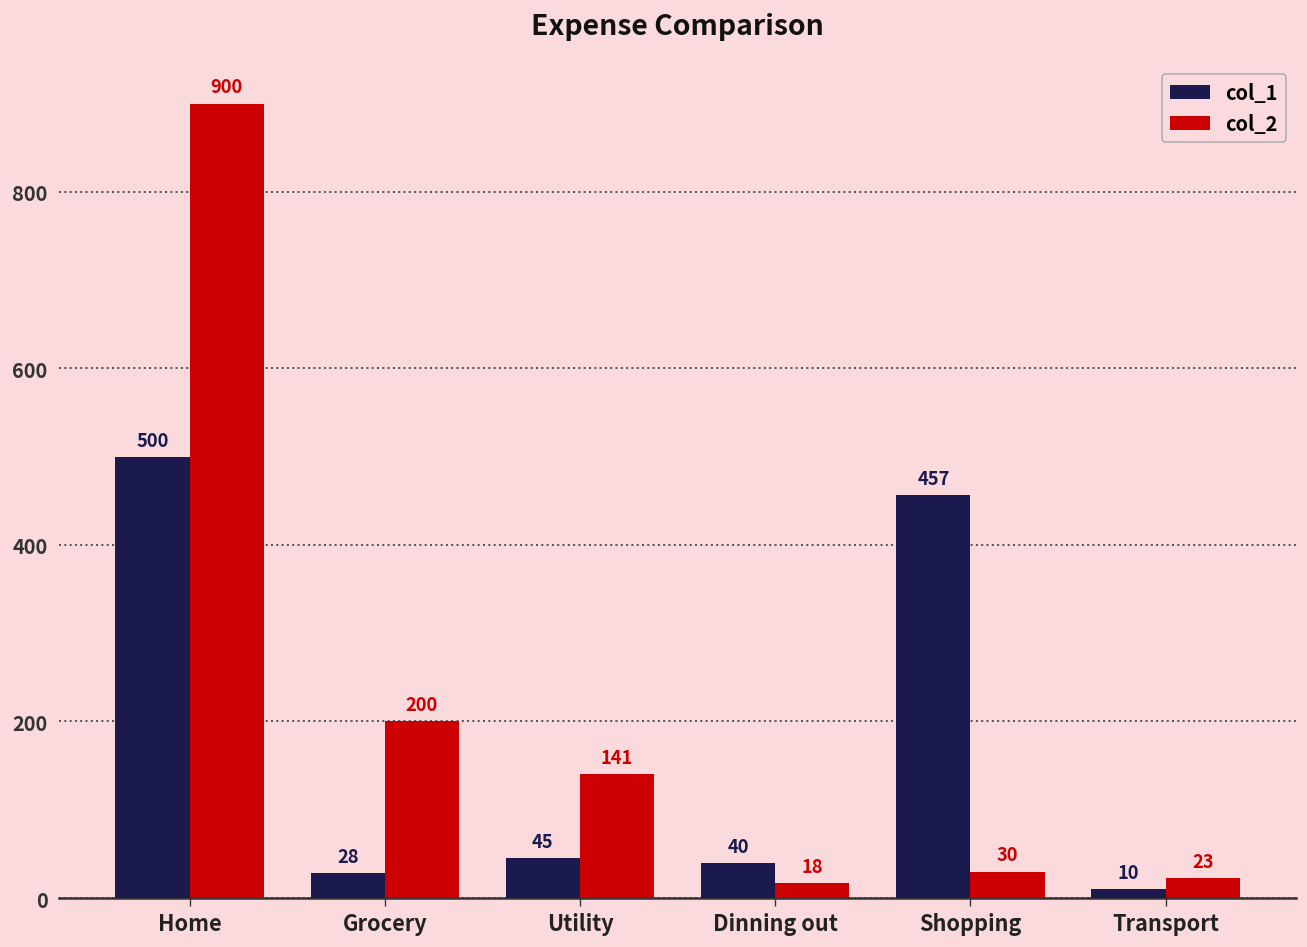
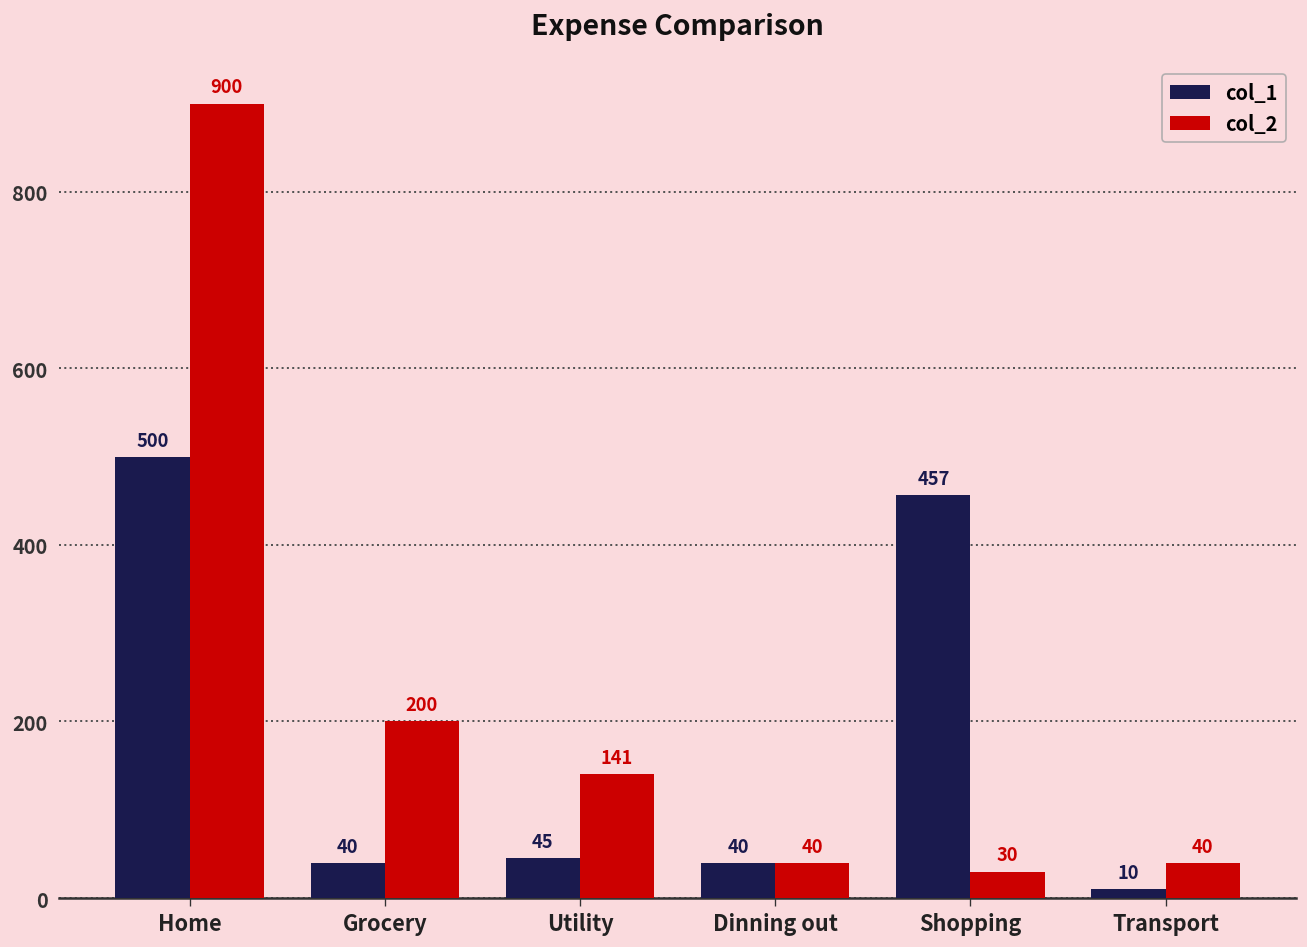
col_1, Grocery: 28 -> 40
col_2, Dinning out: 18 -> 40
col_2, Transport: 23 -> 40
